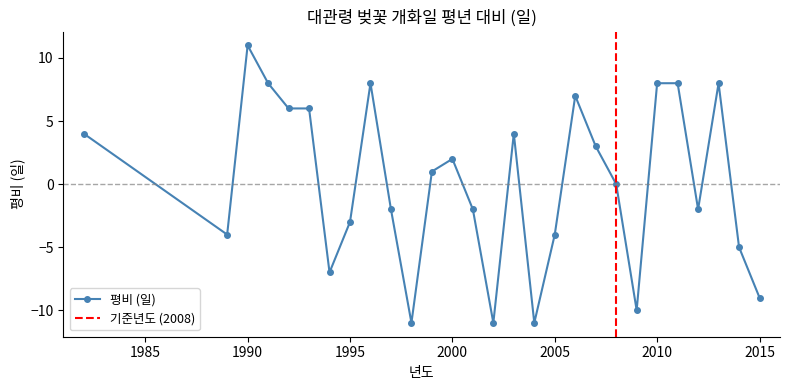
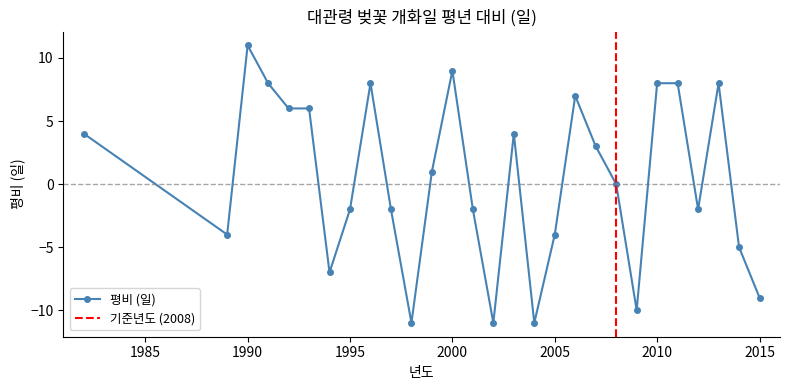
1995: -3 -> -2
2000: 2 -> 9
